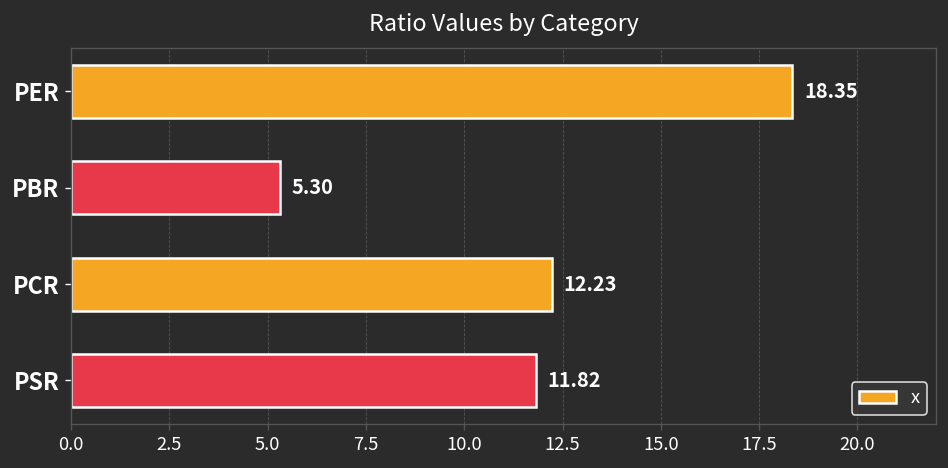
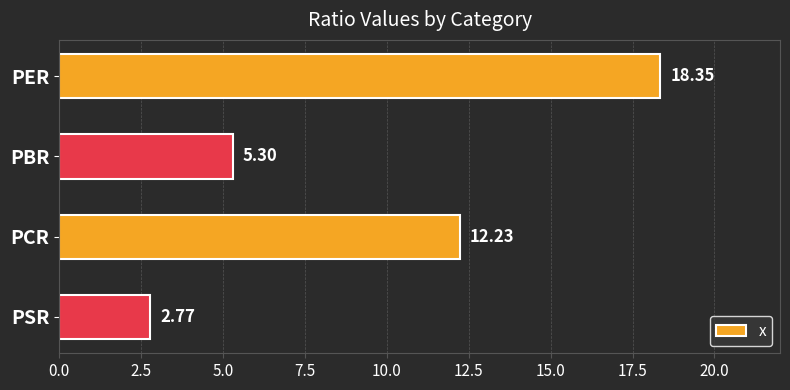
PSR: 11.82 -> 2.77
